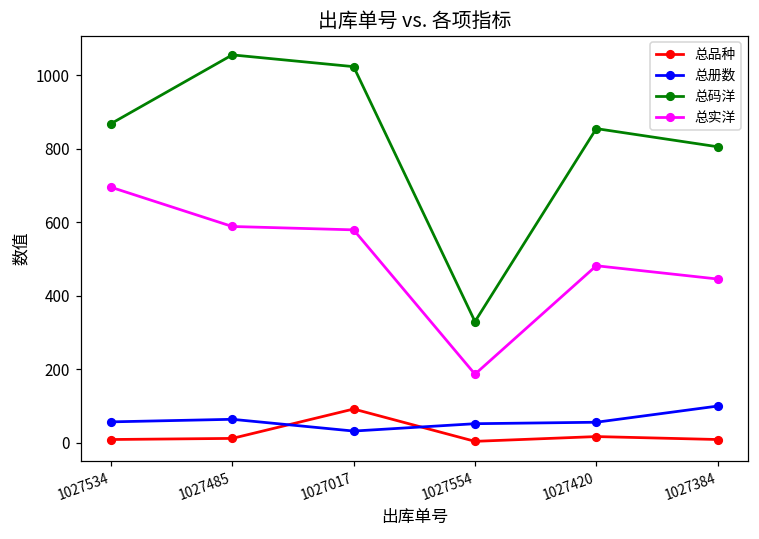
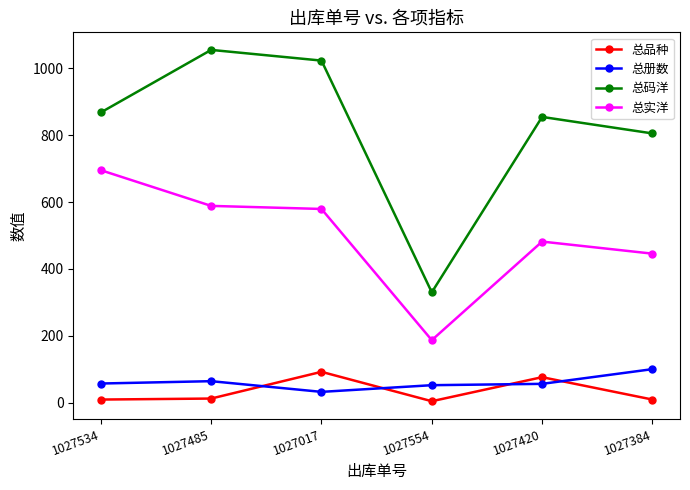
总品种, 1027420: 20 -> 80
